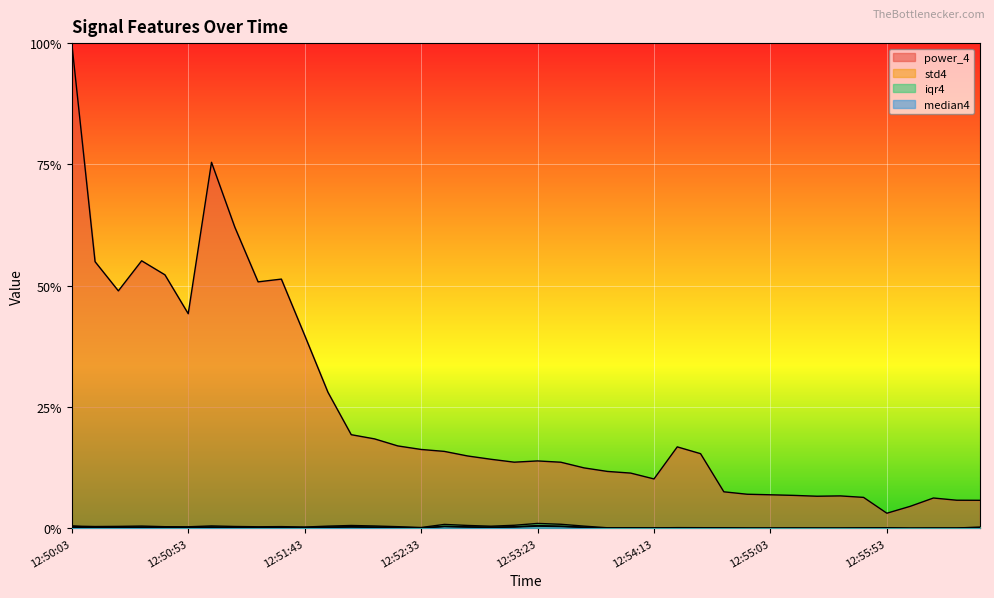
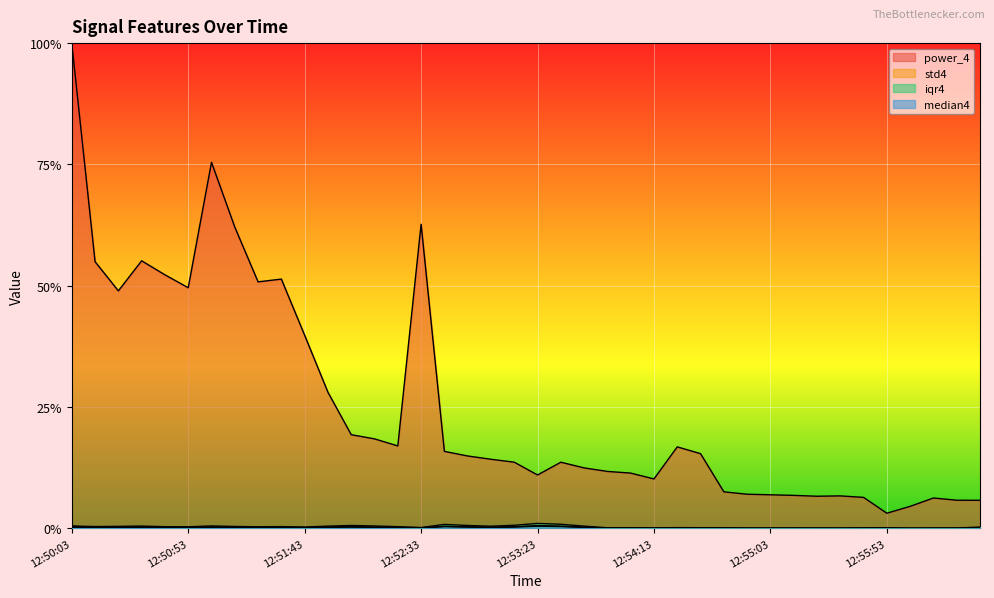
power_4, 12:50:53: 44% -> 50%
power_4, 12:52:33: 16% -> 63%
power_4, 12:53:23: 14% -> 11%
